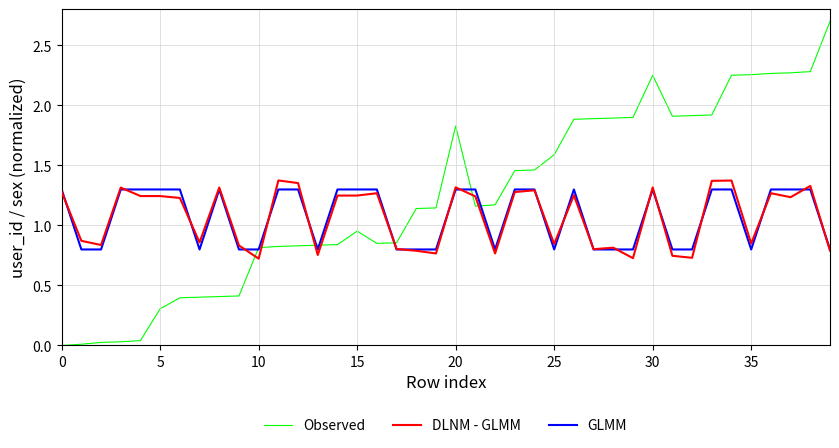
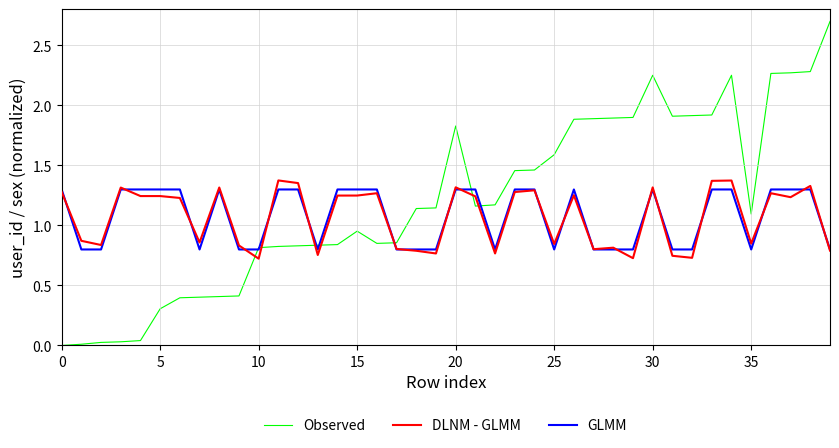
Observed, 35: 2.26 -> 1.10
